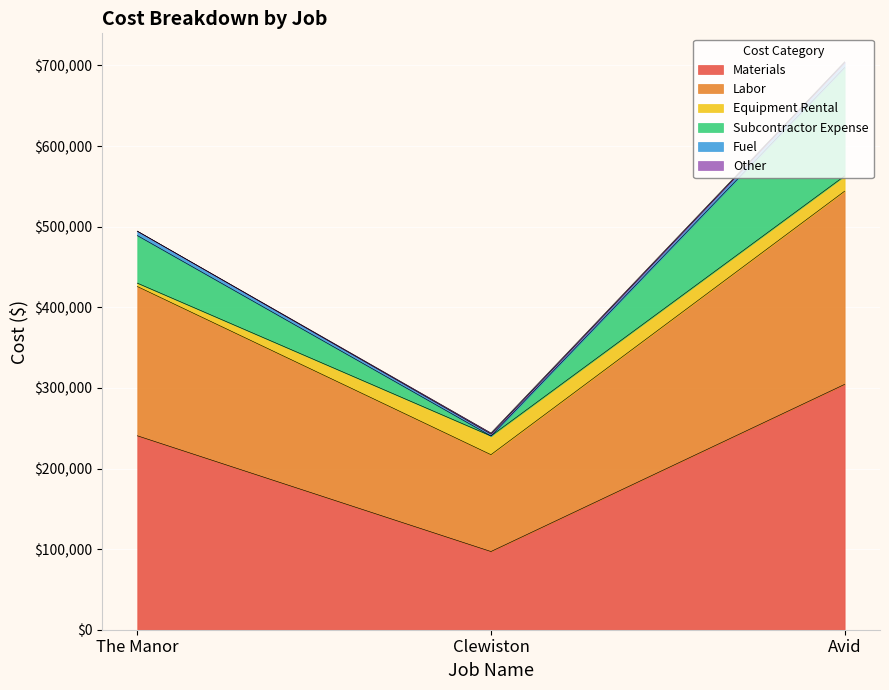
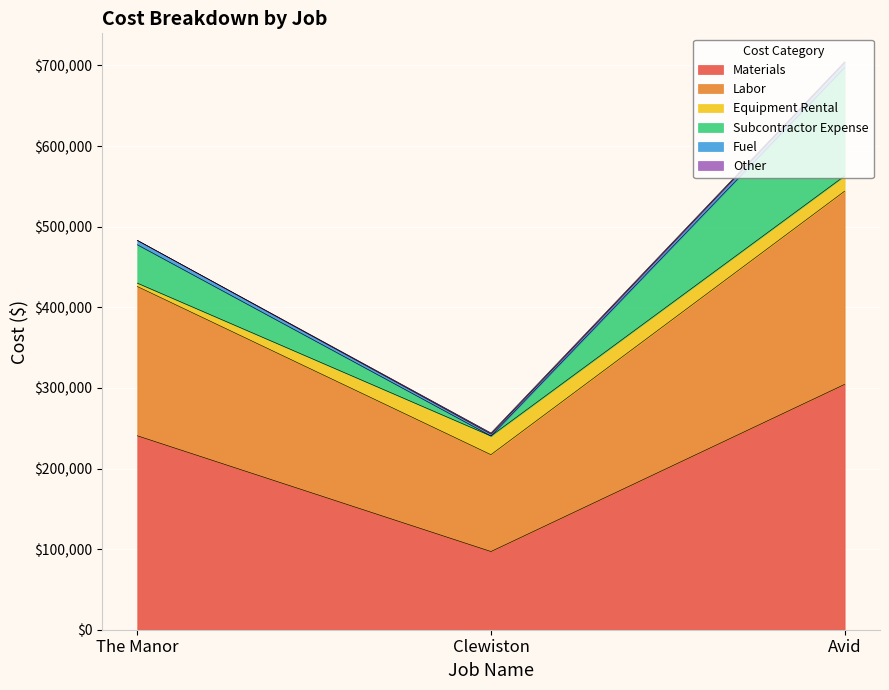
Subcontractor Expense, The Manor: $60,000 -> $50,000
